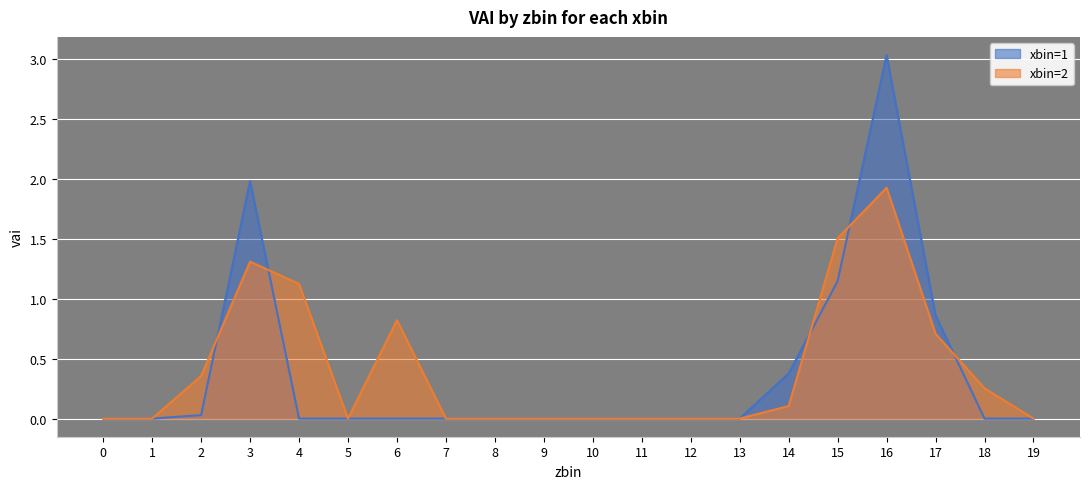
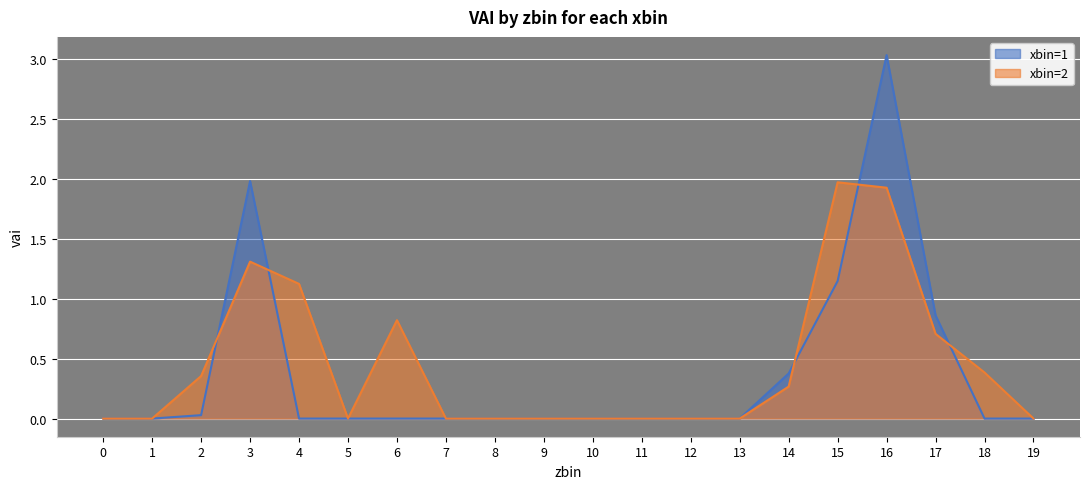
xbin=2, 14: 0.10 -> 0.27
xbin=2, 15: 1.50 -> 1.97
xbin=2, 18: 0.25 -> 0.38
